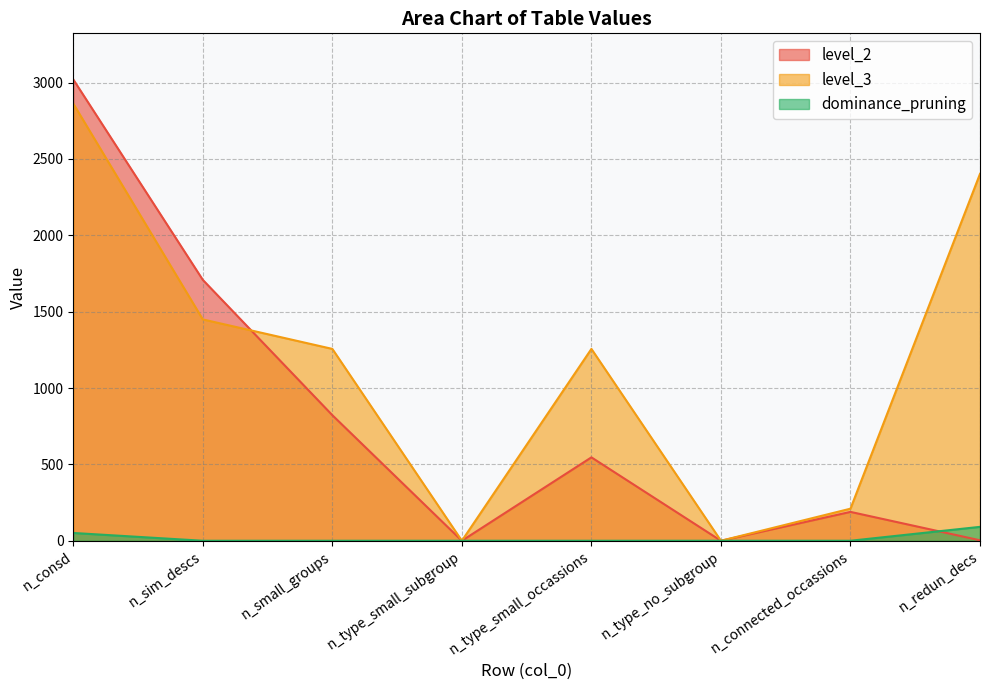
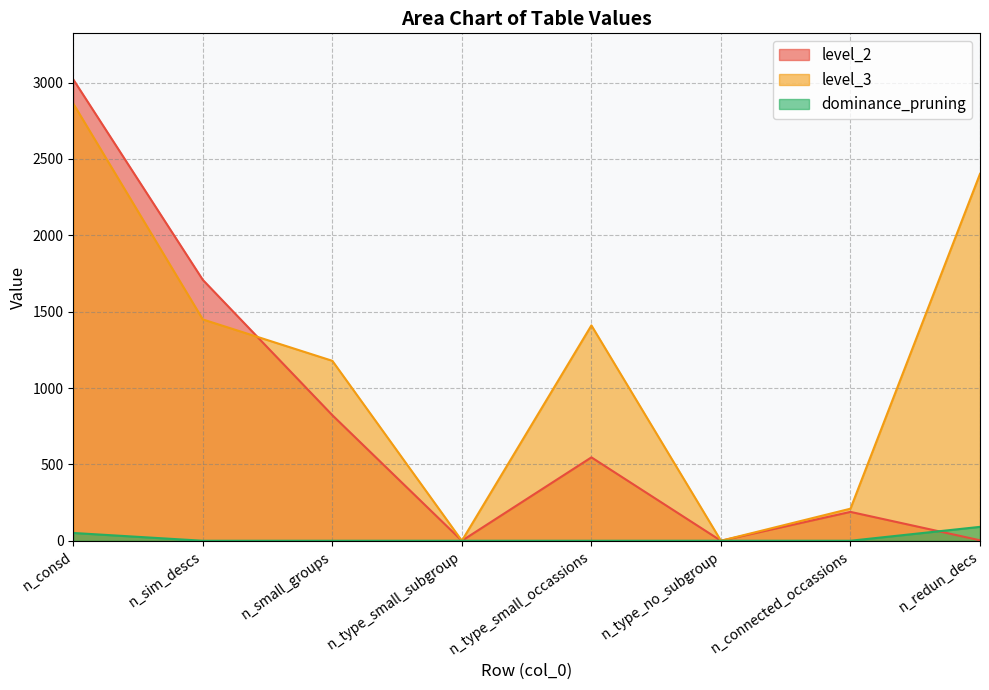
level_3, n_small_groups: 1260 -> 1180
level_3, n_type_small_occassions: 1260 -> 1410
